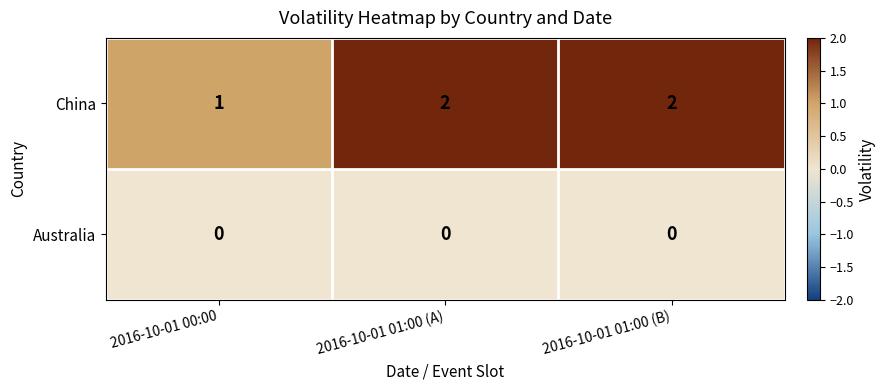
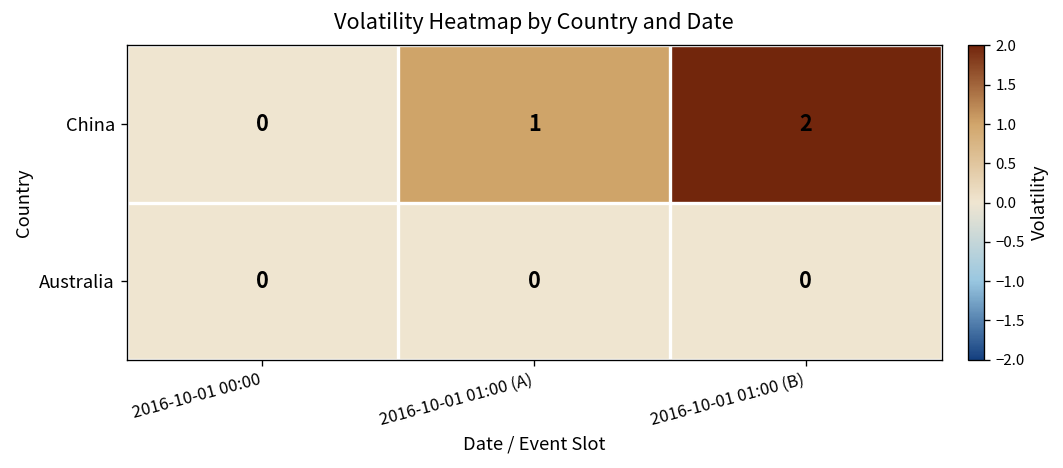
China, 2016-10-01 00:00: 1 -> 0
China, 2016-10-01 01:00 (A): 2 -> 1
